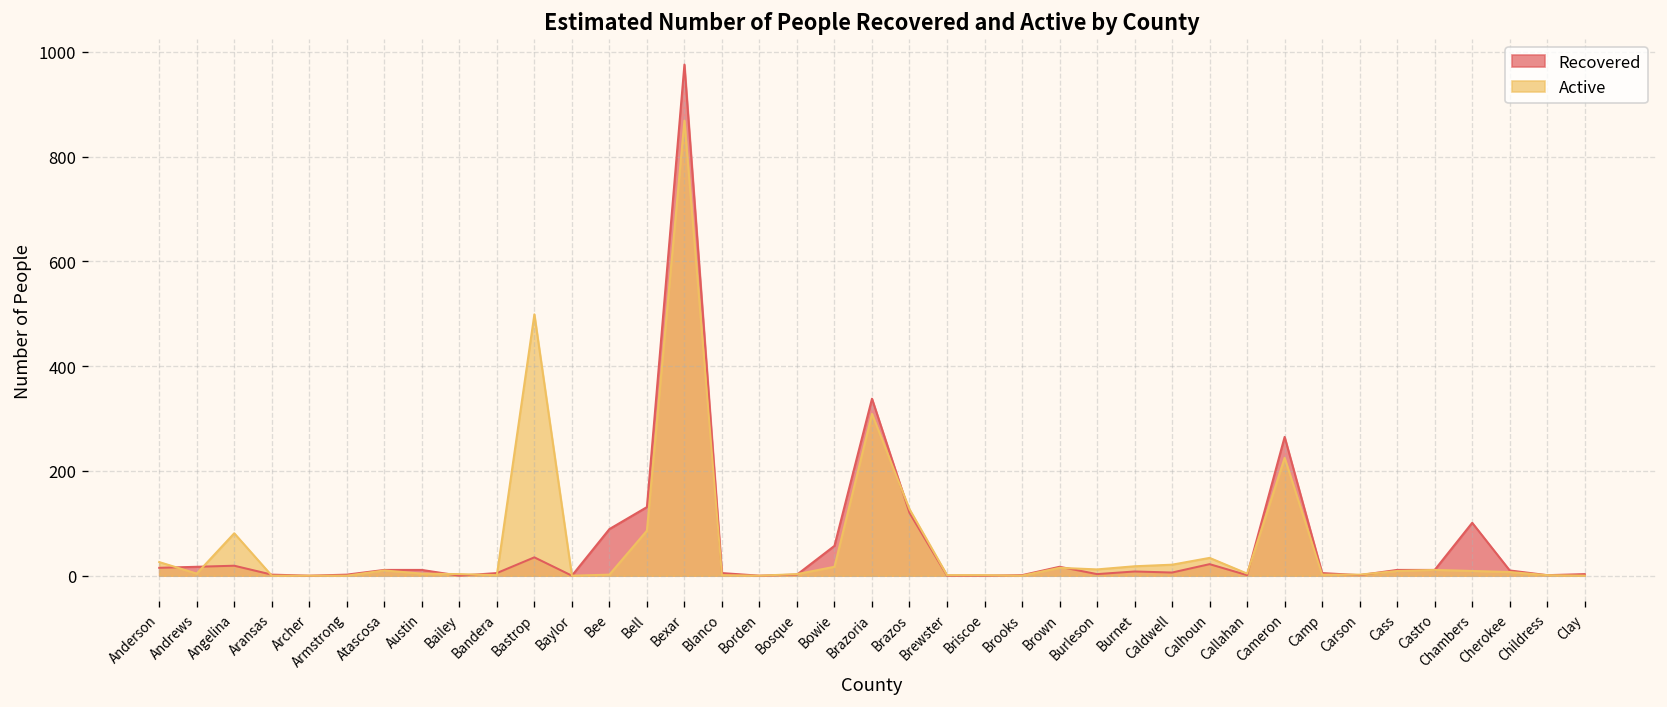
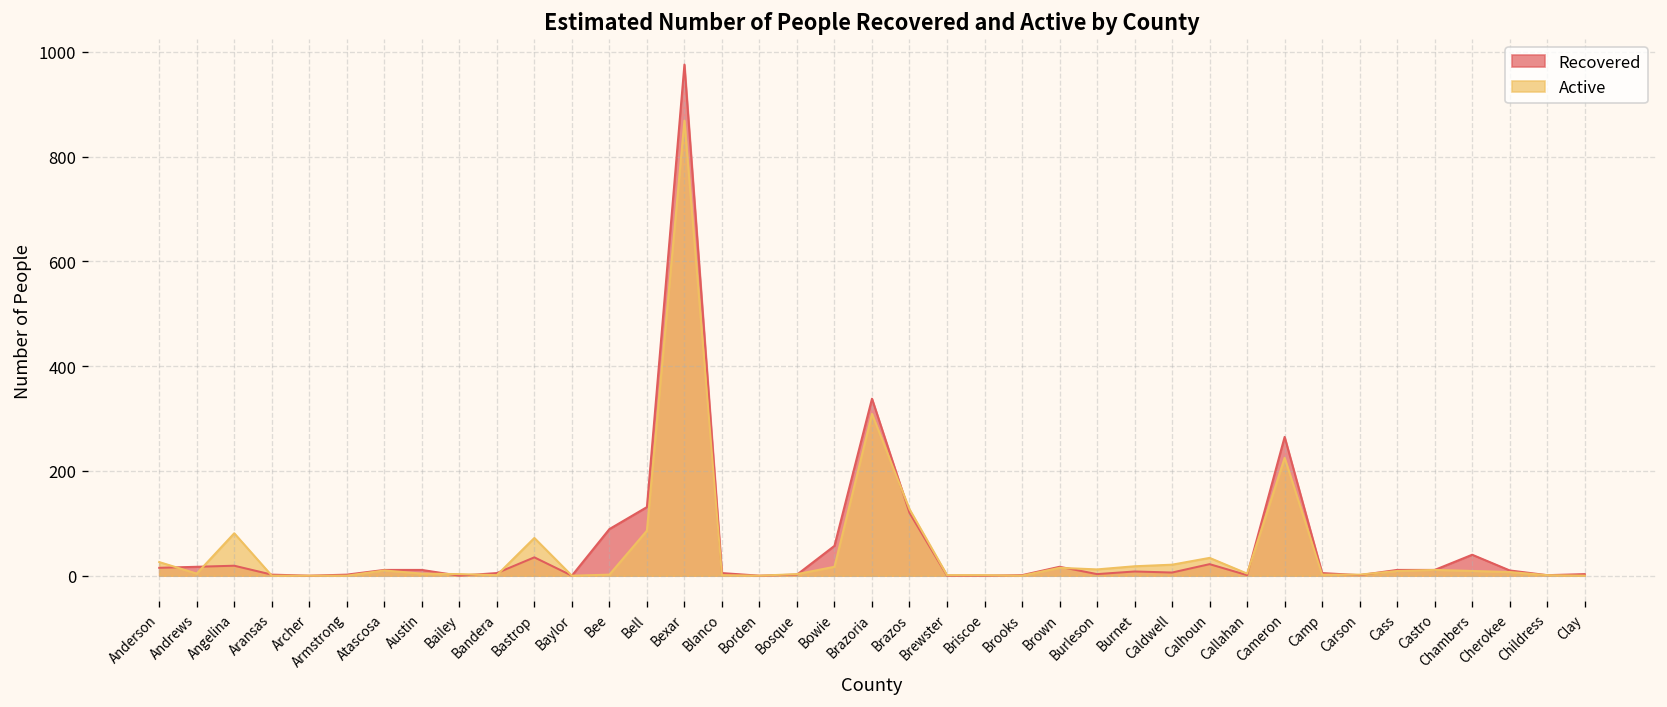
Active, Bastrop: 500 -> 70
Recovered, Chambers: 100 -> 40
